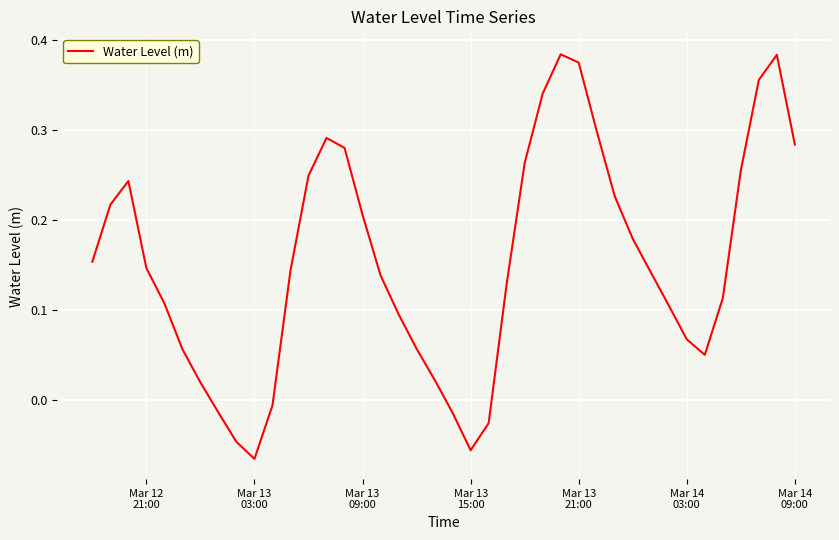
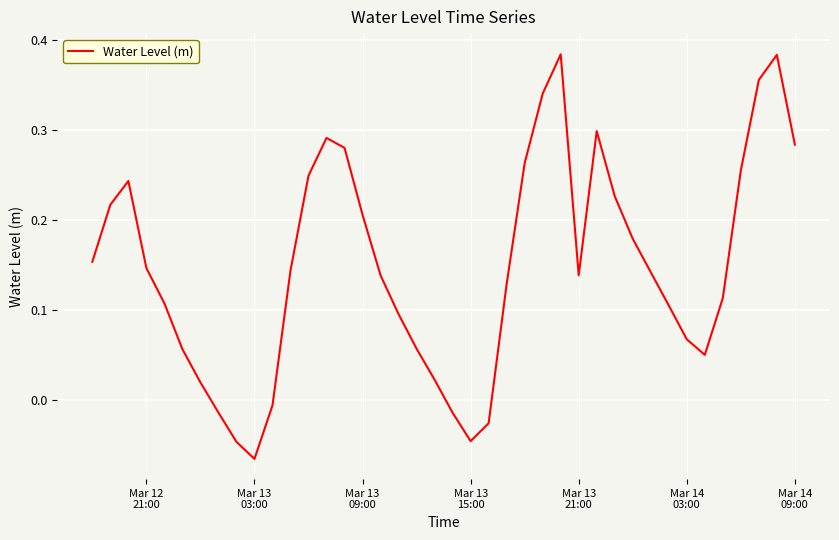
Mar 13 15:00: -0.06 -> -0.05
Mar 13 21:00: 0.37 -> 0.14
